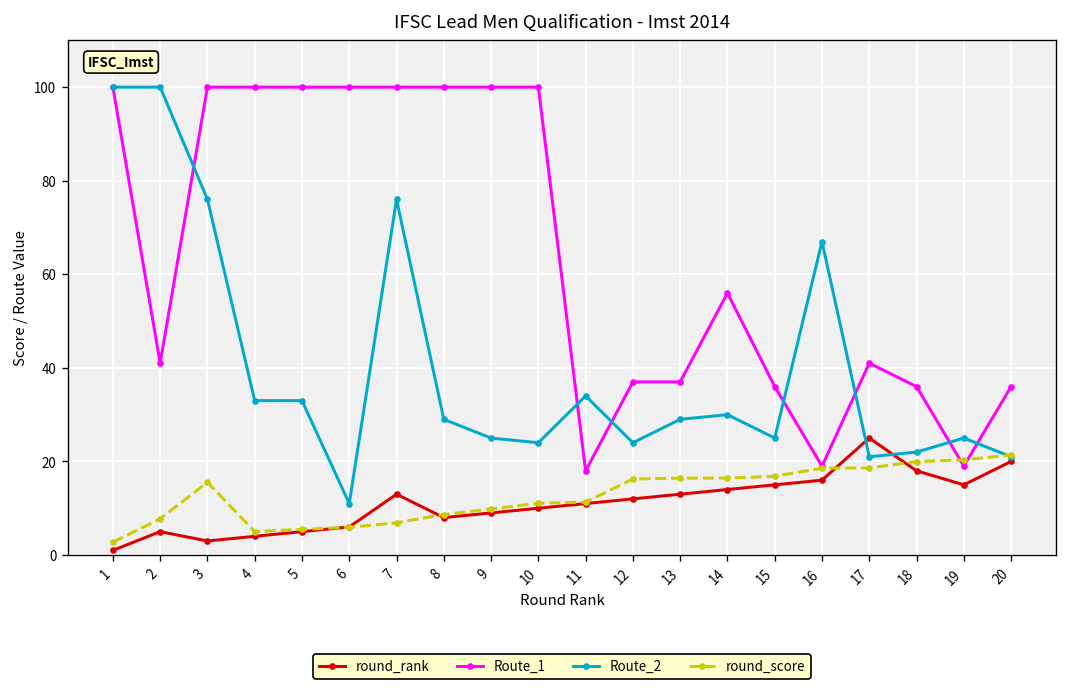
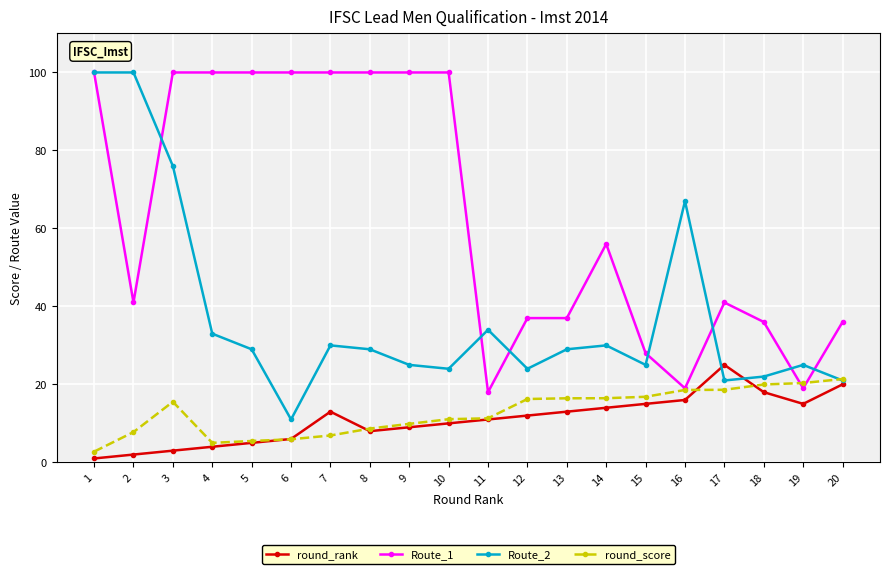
round_rank, 2: 5 -> 2
Route_2, 5: 33 -> 29
Route_2, 7: 76 -> 30
Route_1, 15: 36 -> 28
